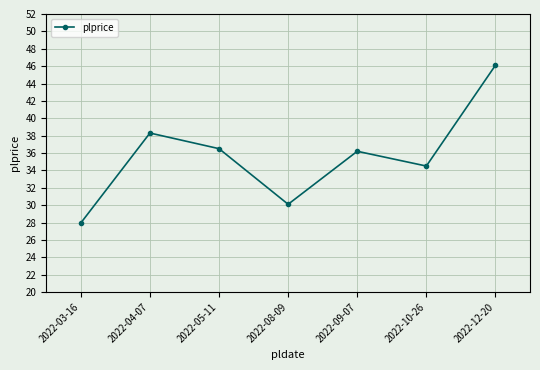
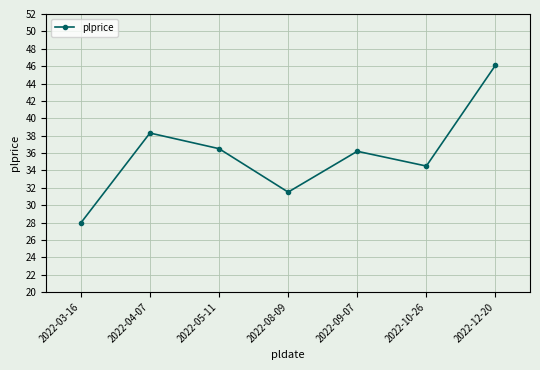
2022-08-09: 30 -> 32
